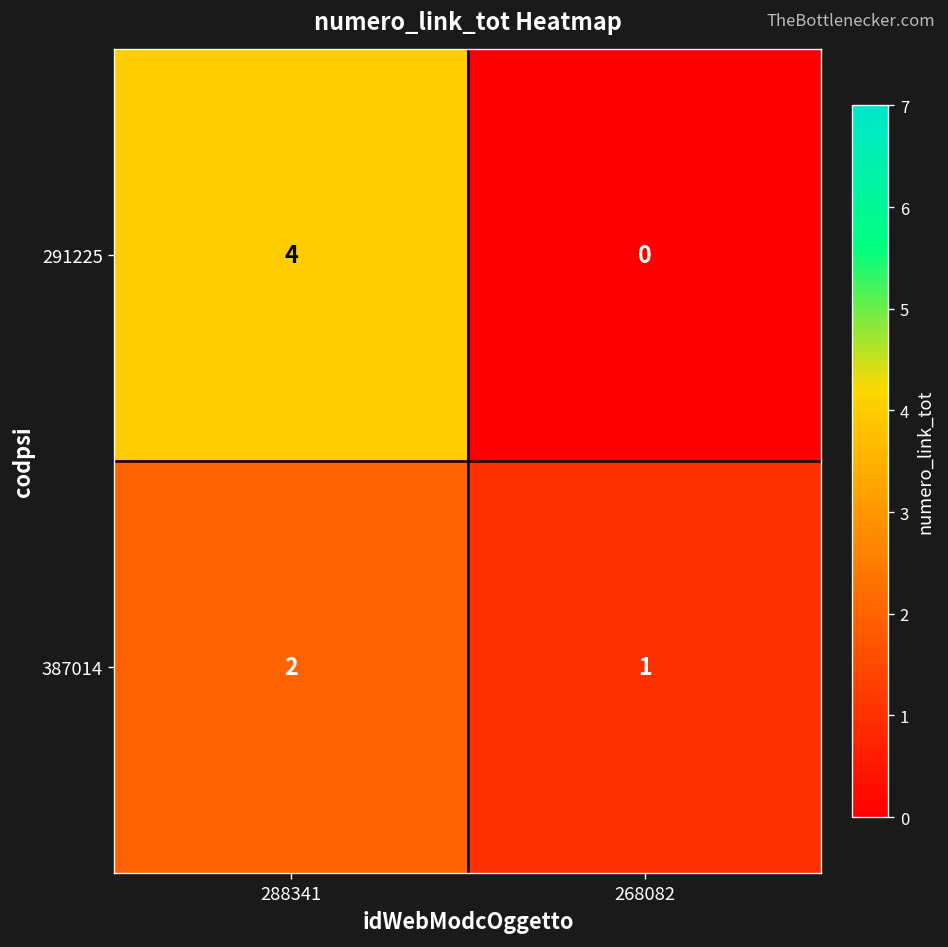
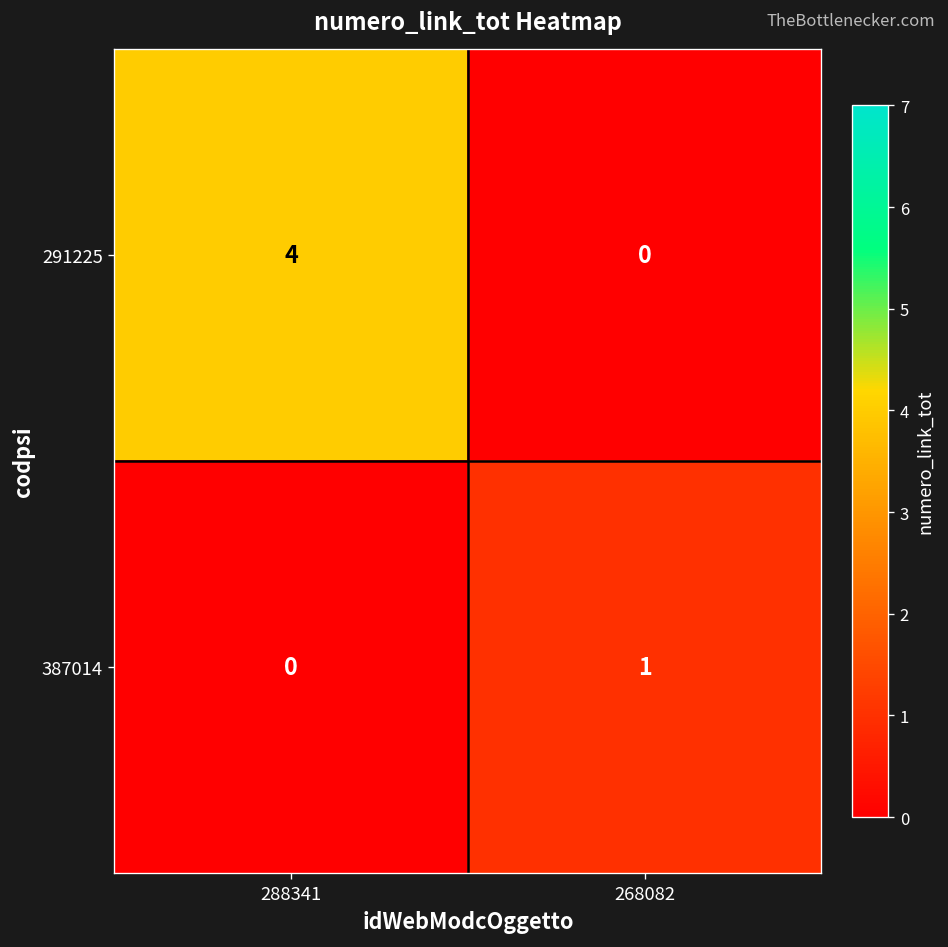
387014, 288341: 2 -> 0
